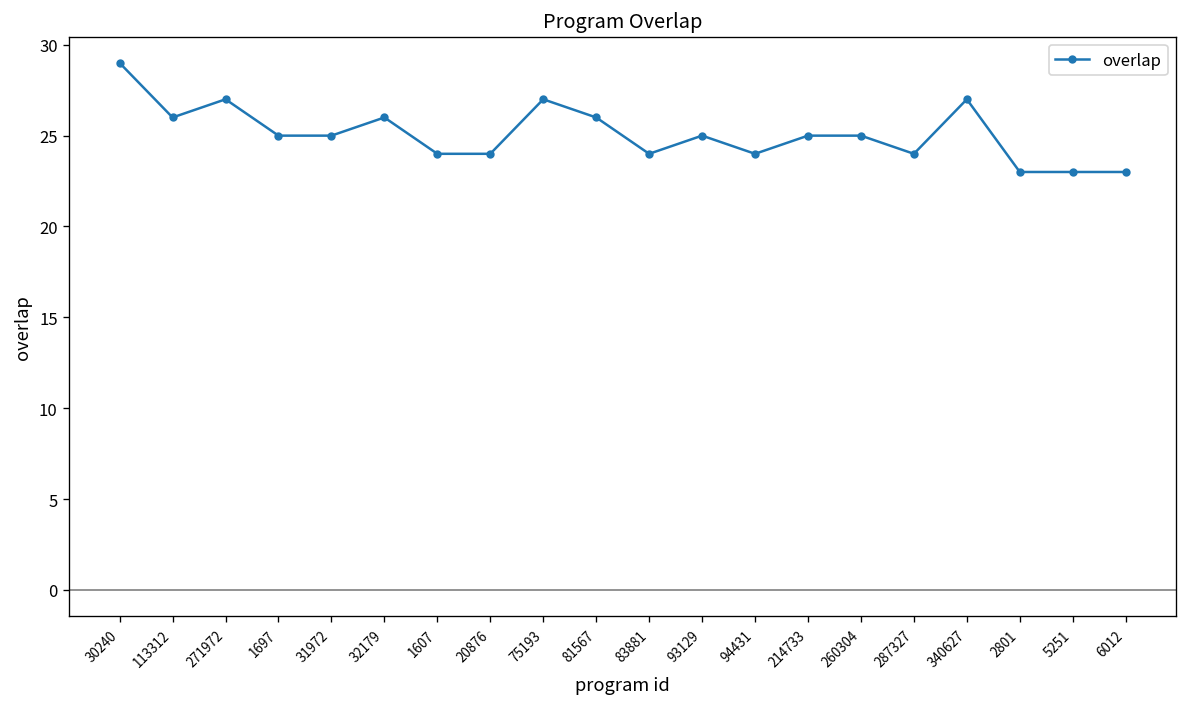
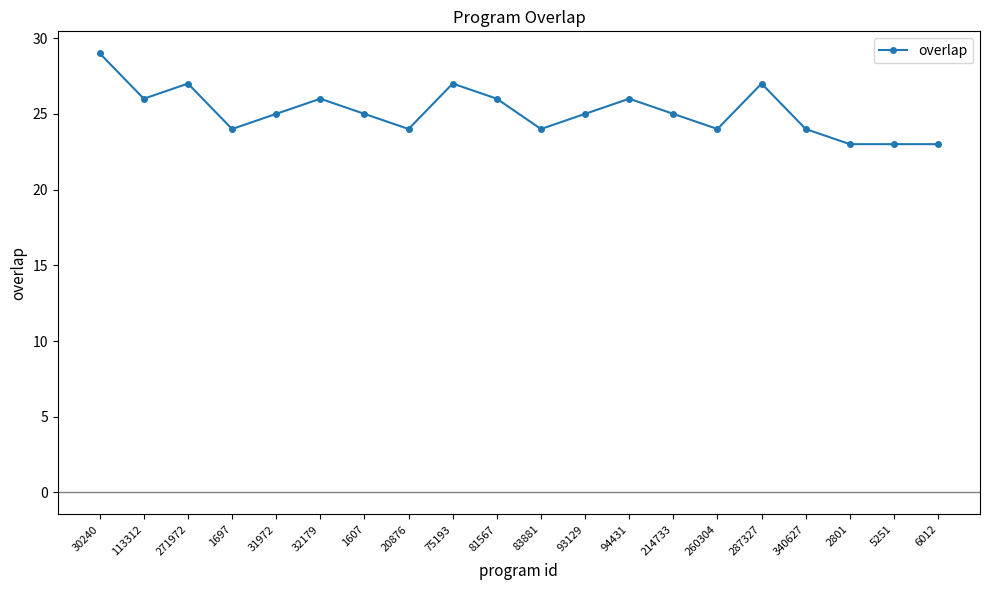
1697: 25 -> 24
1607: 24 -> 25
94431: 24 -> 26
260304: 25 -> 24
287327: 24 -> 27
340627: 27 -> 24
